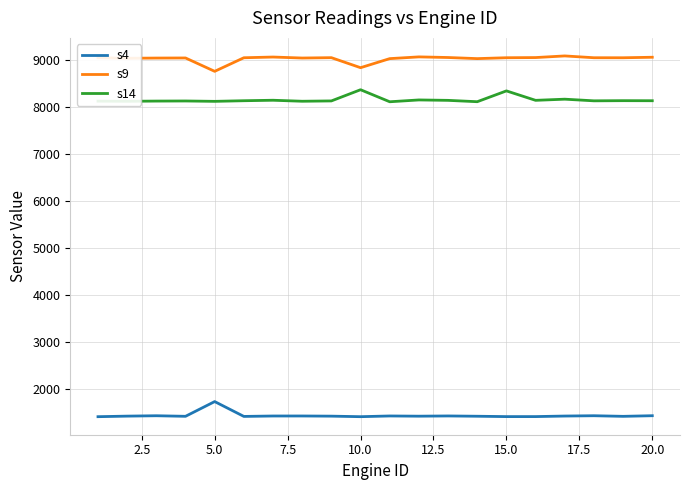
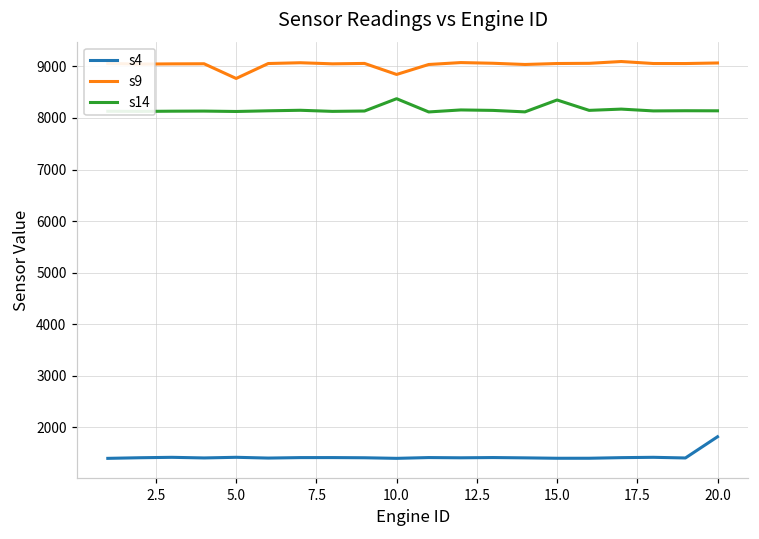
s4, 5.0: 1700 -> 1400
s4, 20.0: 1400 -> 1800
